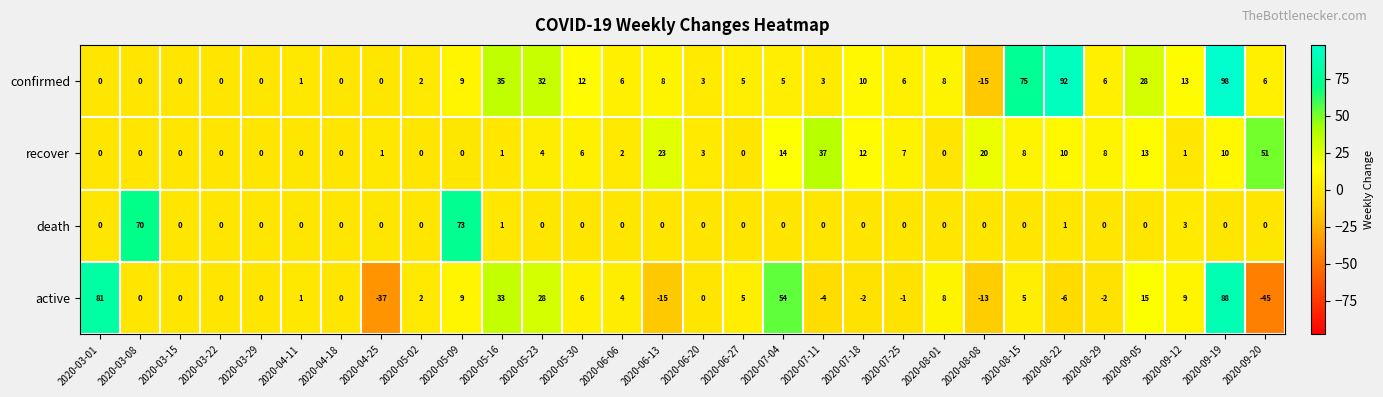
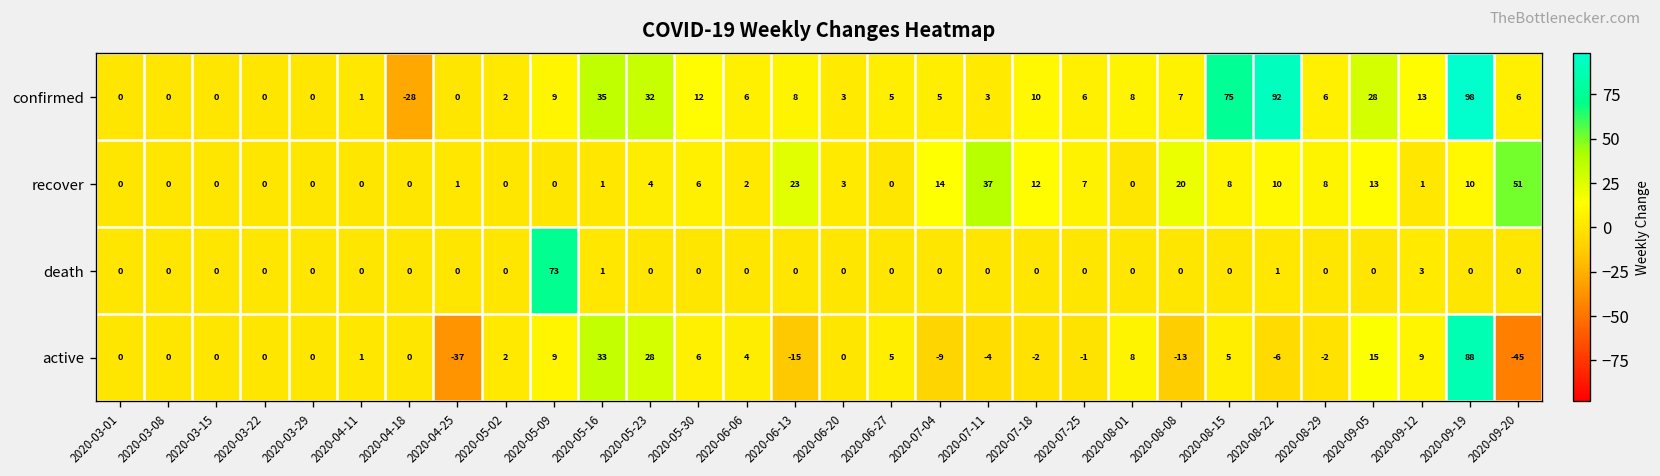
confirmed, 2020-04-18: 0 -> -28
confirmed, 2020-08-08: -15 -> 7
death, 2020-03-08: 70 -> 0
active, 2020-03-01: 81 -> 0
active, 2020-07-04: 54 -> -9
